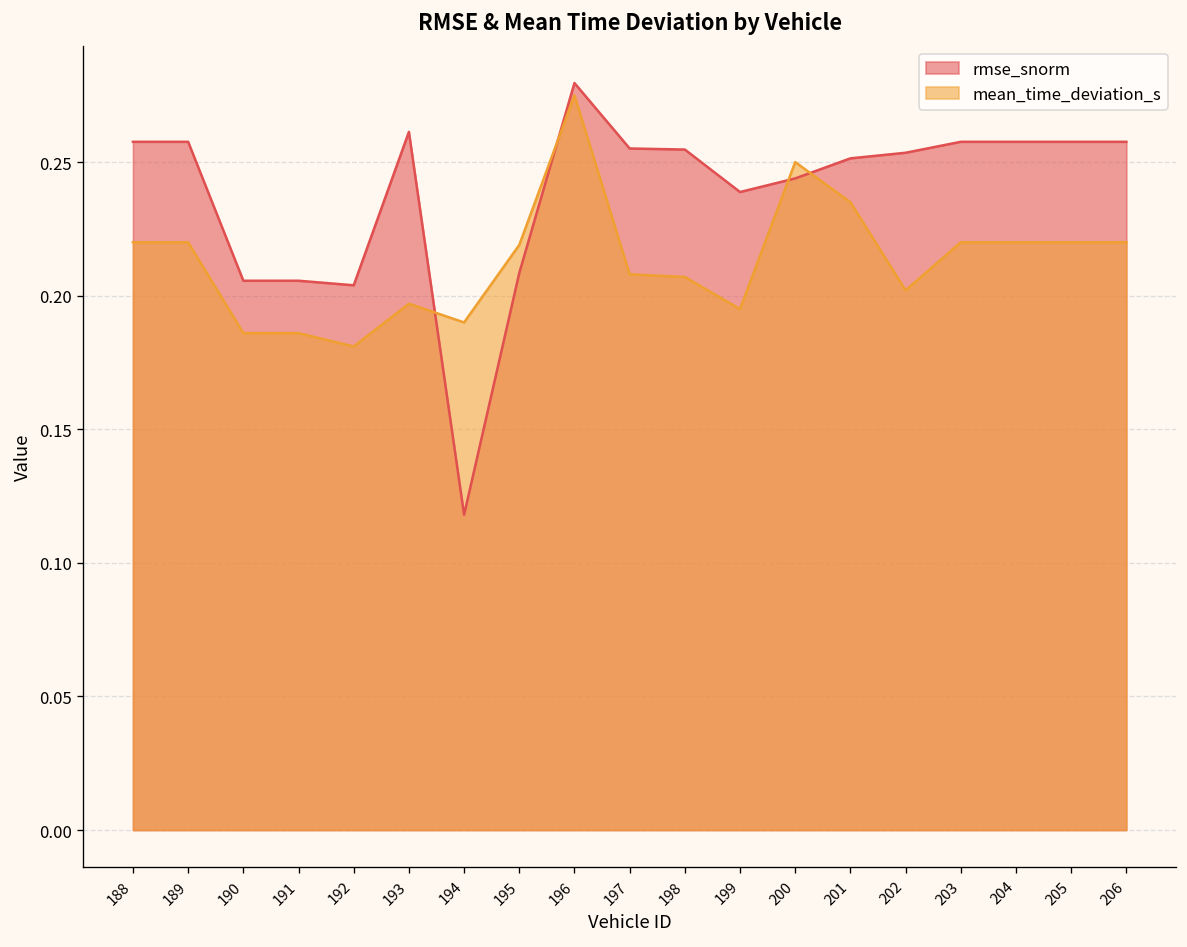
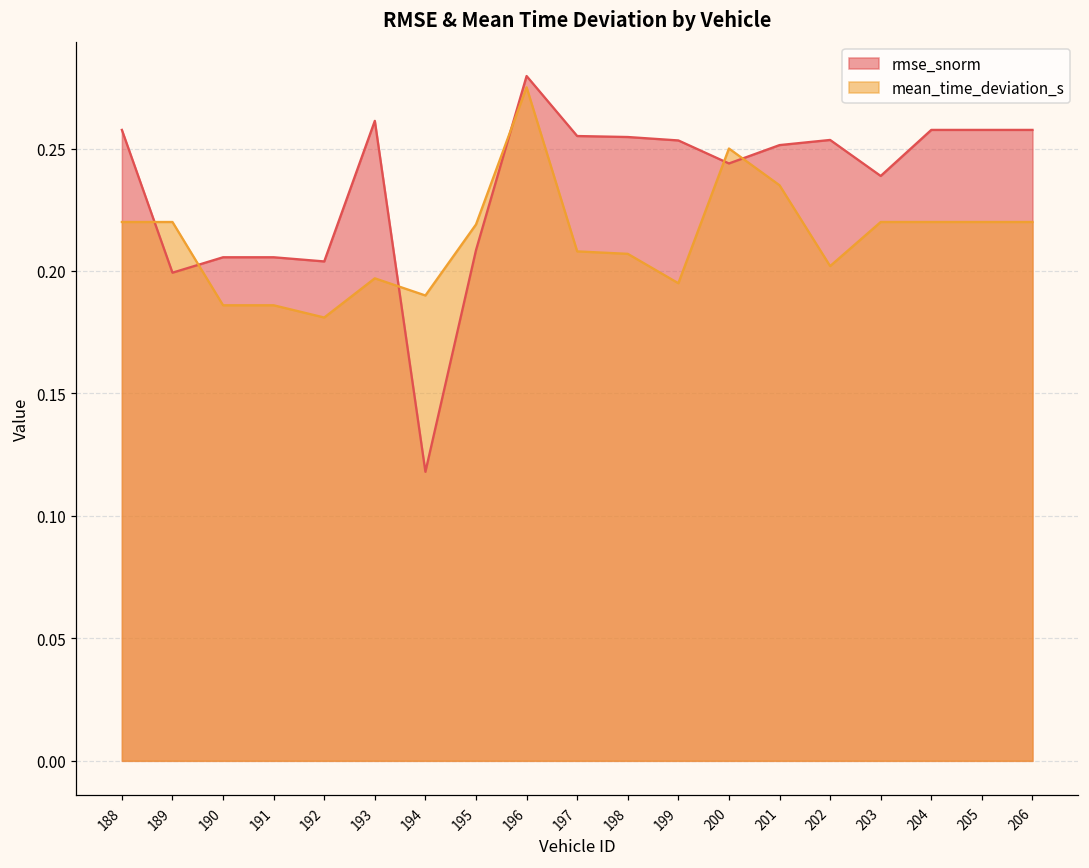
rmse_snorm, 189: 0.258 -> 0.199
rmse_snorm, 199: 0.239 -> 0.253
rmse_snorm, 203: 0.258 -> 0.239
